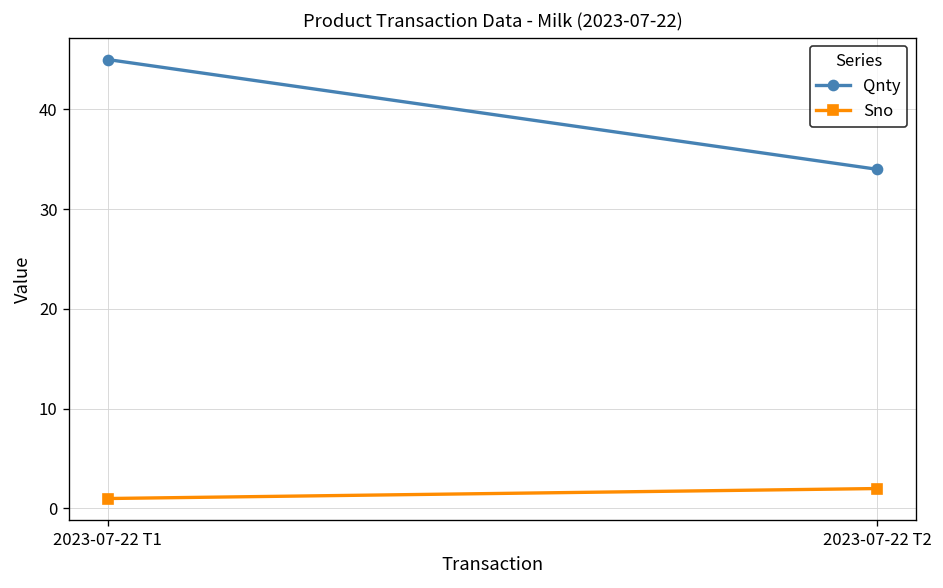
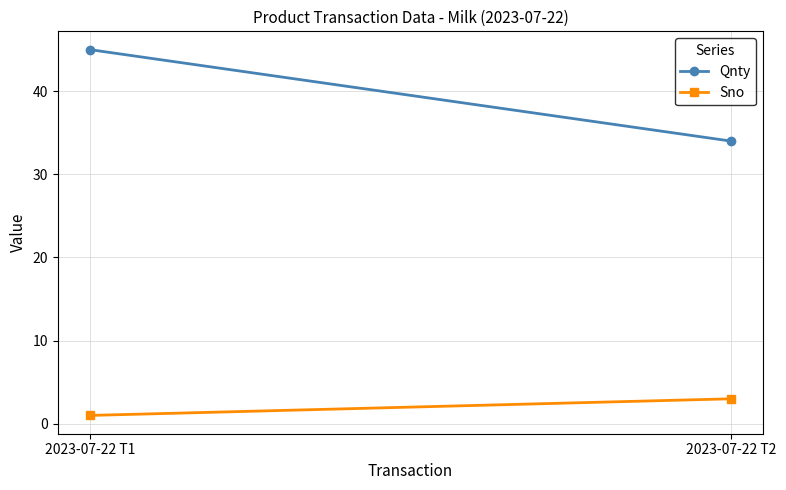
Sno, 2023-07-22 T2: 2 -> 3
